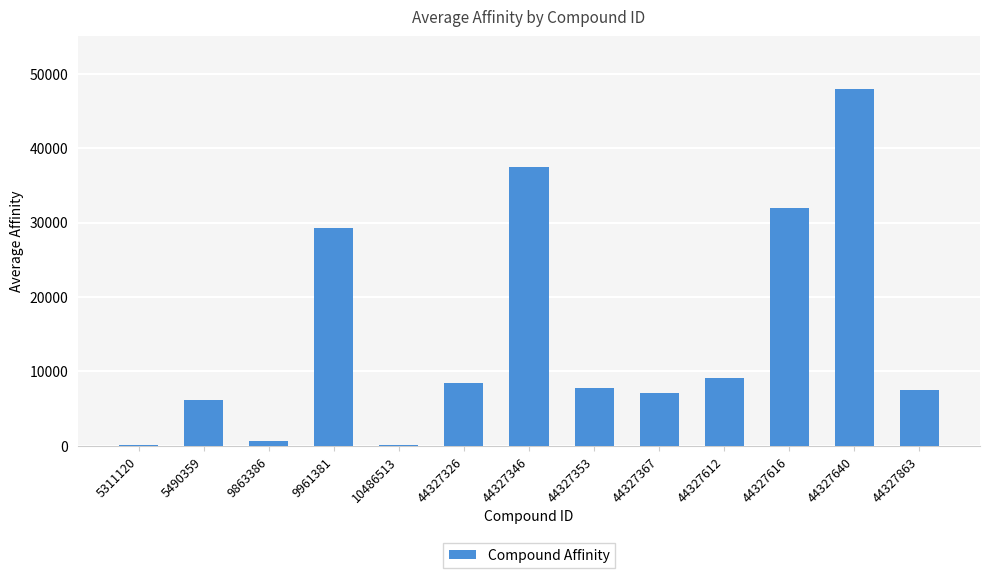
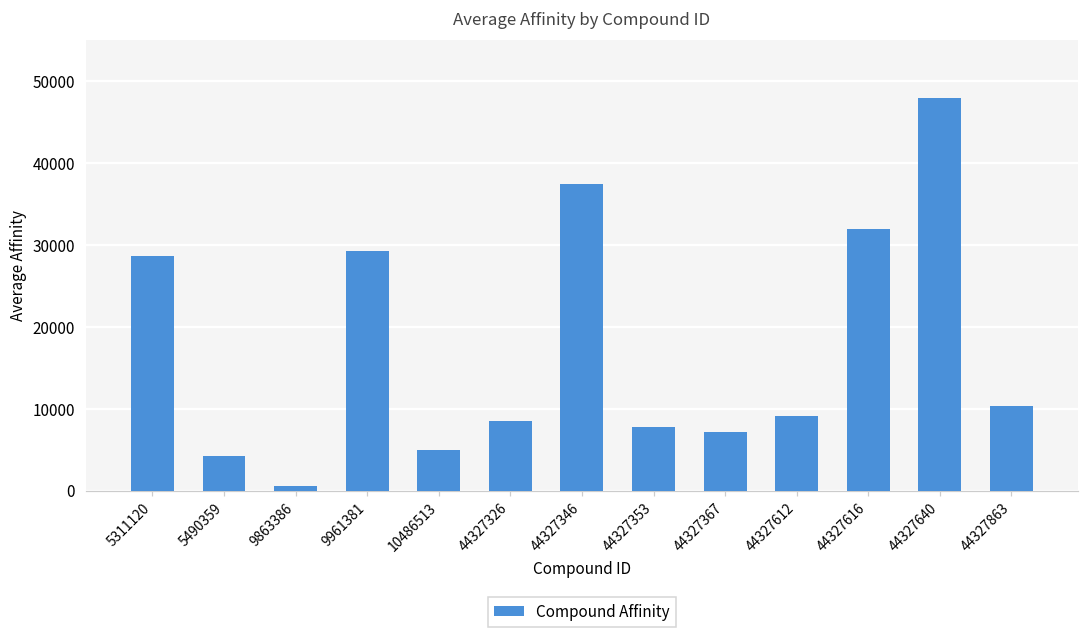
5311120: 0 -> 29000
5490359: 6000 -> 4000
10486513: 0 -> 5000
44327863: 7000 -> 10000
